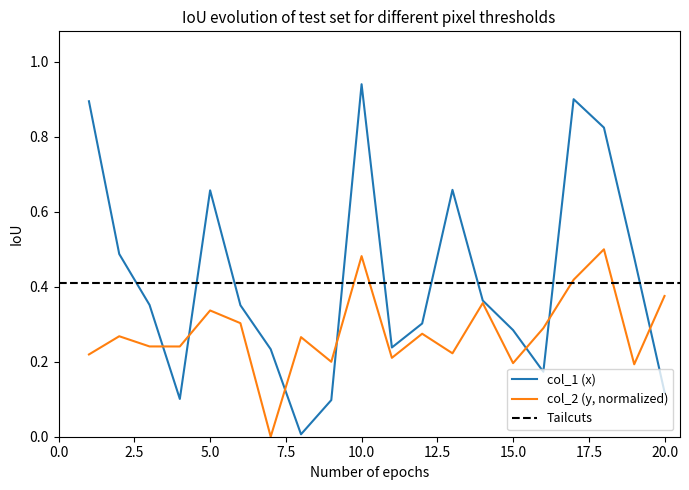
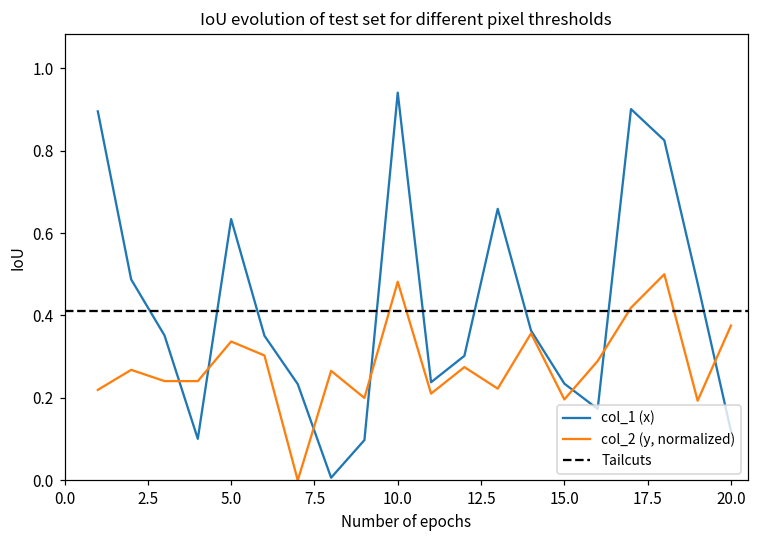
col_1 (x), 5.0: 0.66 -> 0.63
col_1 (x), 15.0: 0.28 -> 0.23
